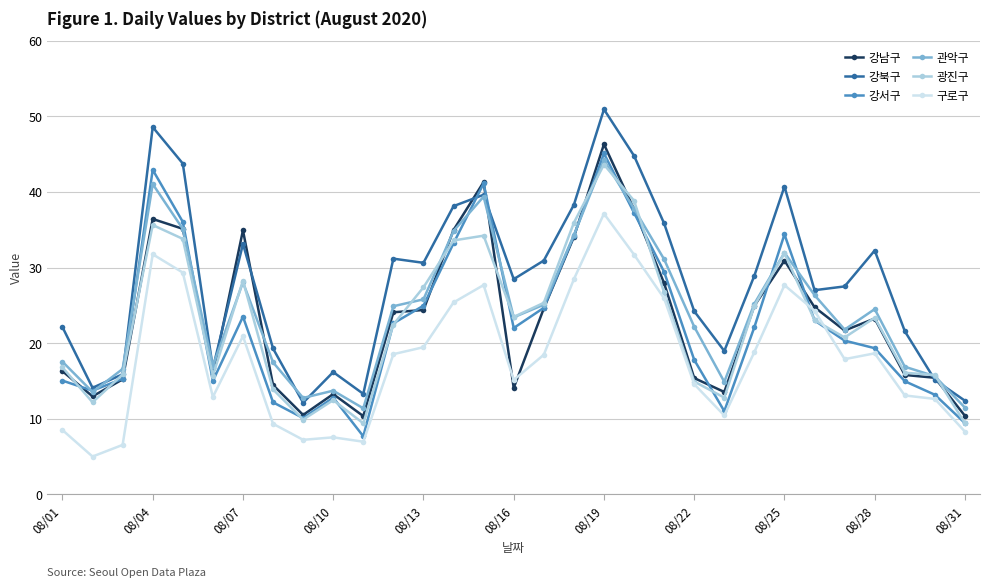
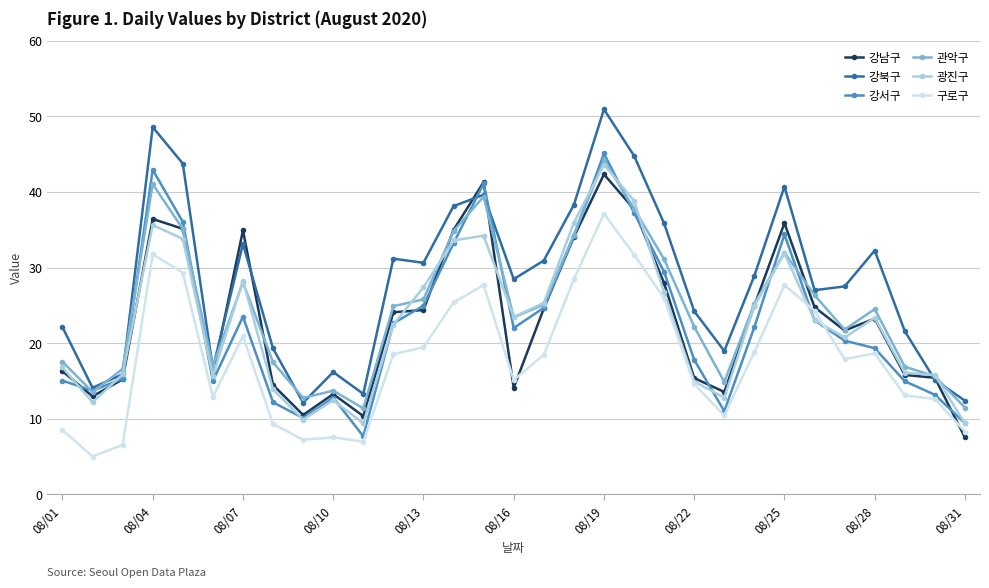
강남구, 08/19: 46 -> 42
강남구, 08/25: 31 -> 36
강남구, 08/31: 10 -> 8
